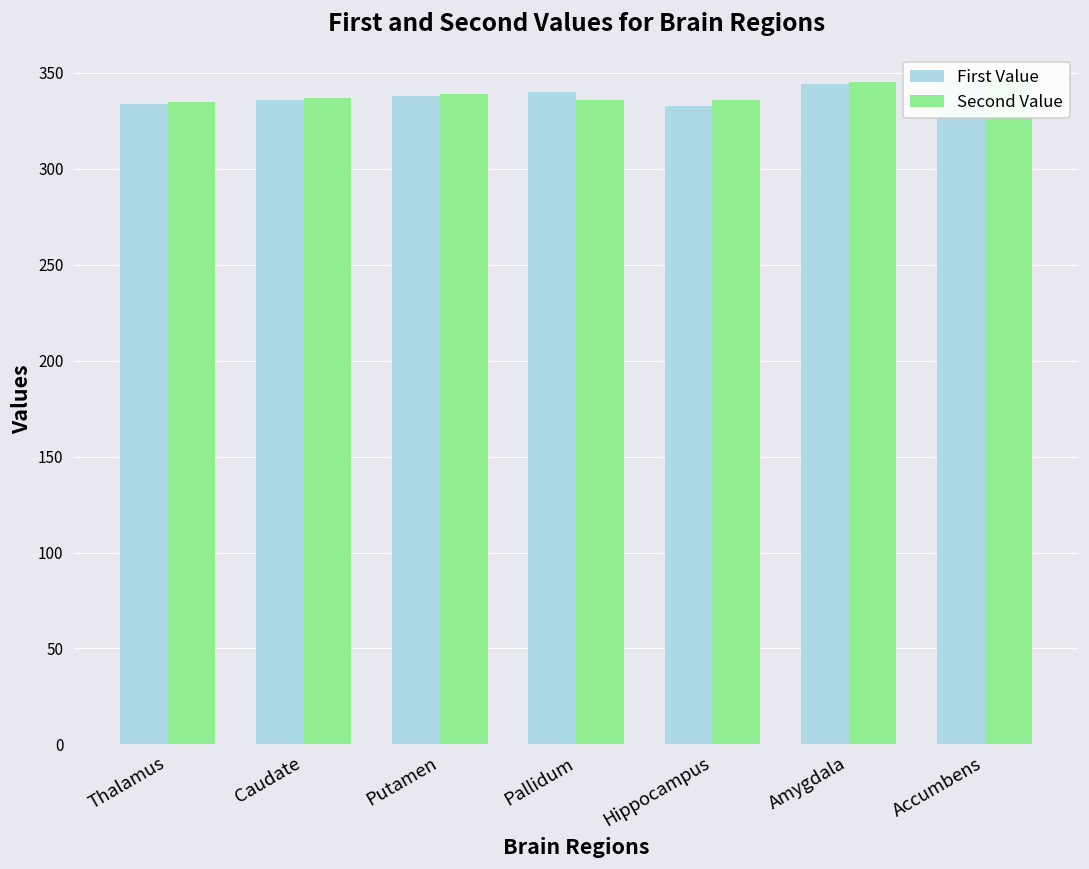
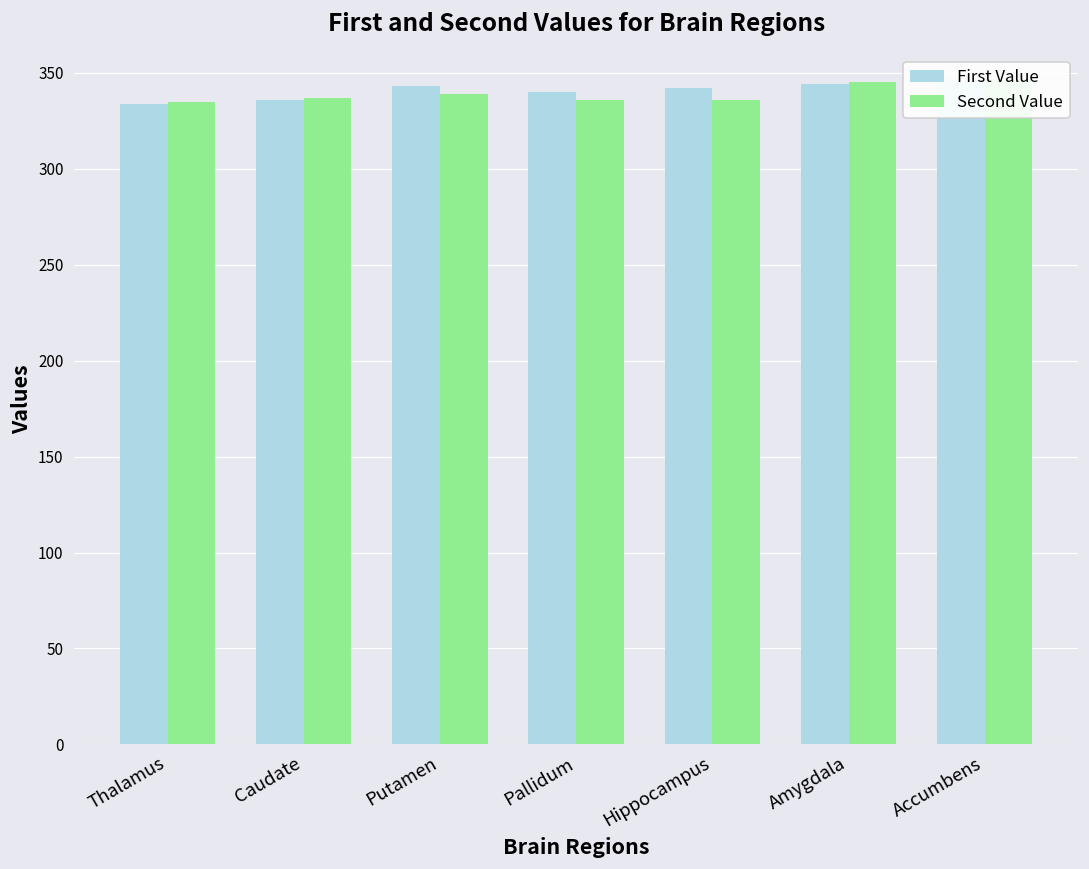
First Value, Putamen: 338 -> 343
First Value, Hippocampus: 333 -> 342
